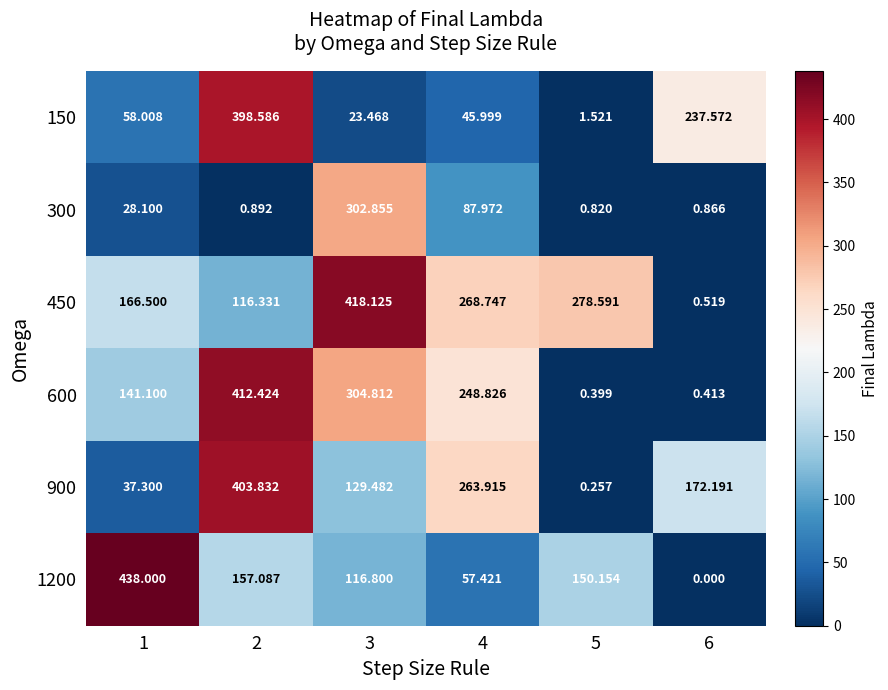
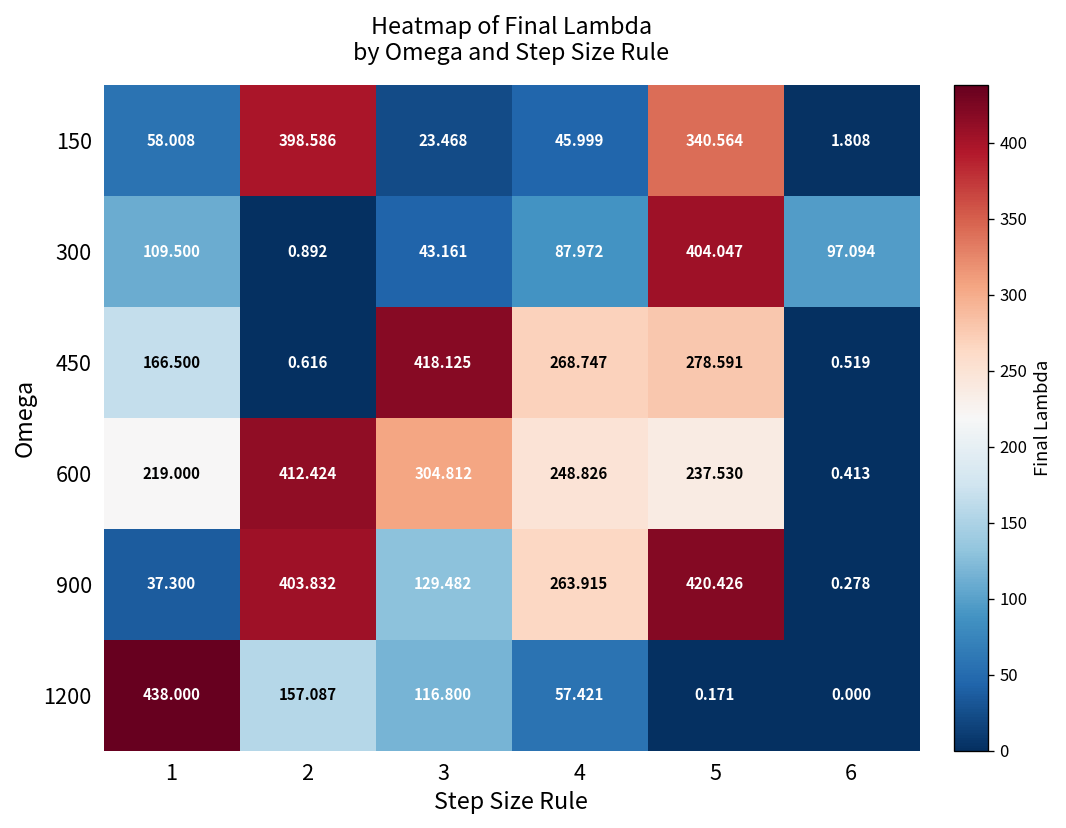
150, 5: 1.521 -> 340.564
150, 6: 237.572 -> 1.808
300, 1: 28.100 -> 109.500
300, 3: 302.855 -> 43.161
300, 5: 0.820 -> 404.047
300, 6: 0.866 -> 97.094
450, 2: 116.331 -> 0.616
600, 1: 141.100 -> 219.000
600, 5: 0.399 -> 237.530
900, 5: 0.257 -> 420.426
900, 6: 172.191 -> 0.278
1200, 5: 150.154 -> 0.171
